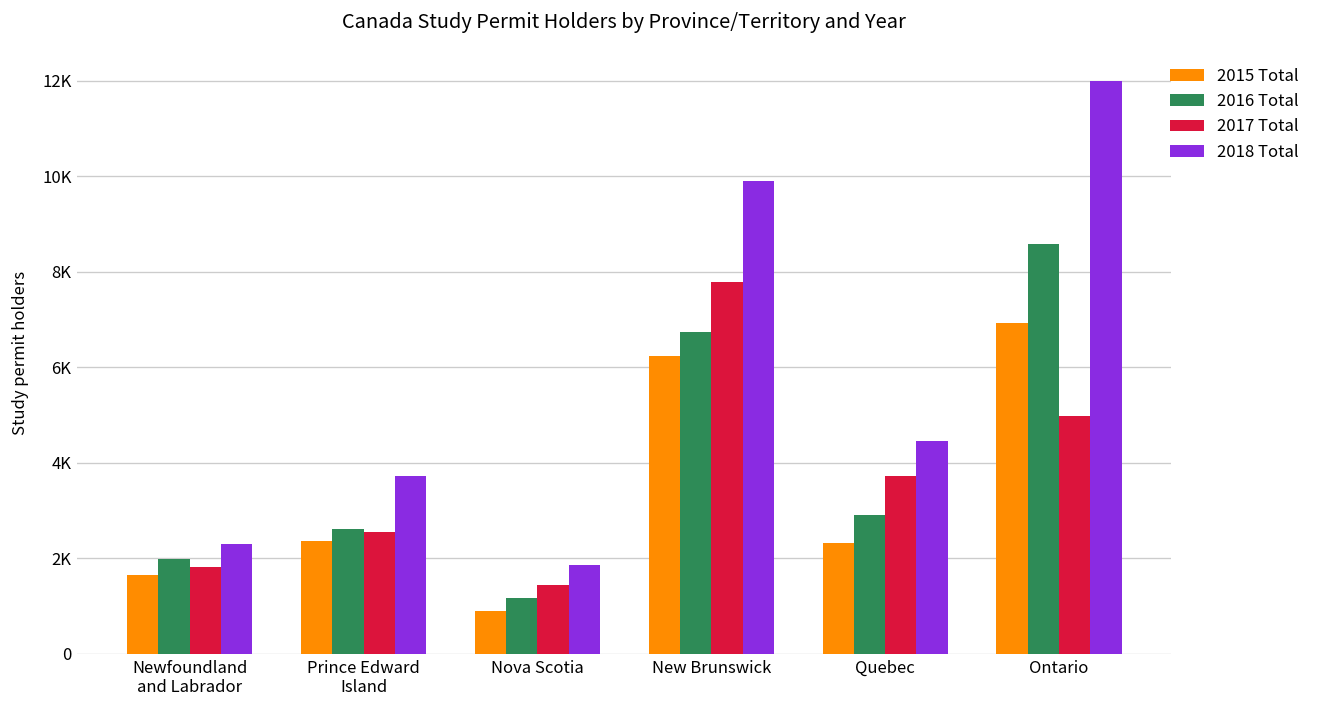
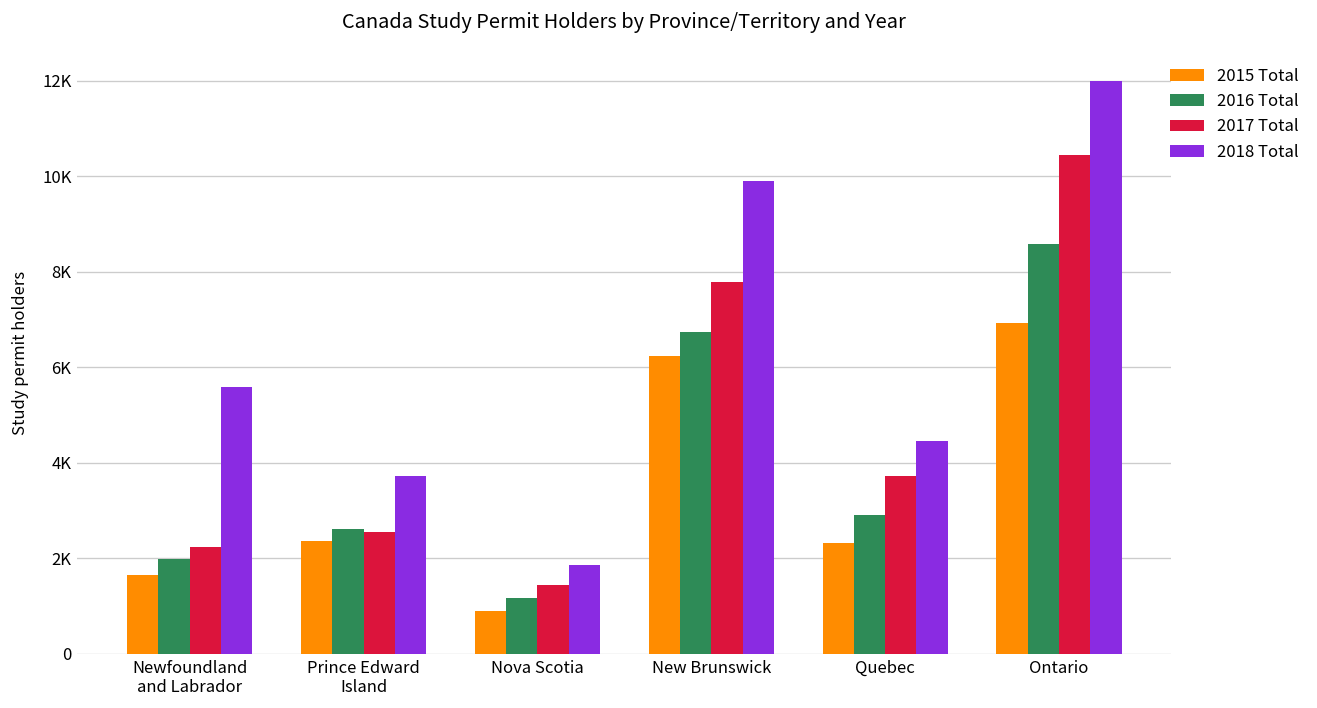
2017 Total, Newfoundland and Labrador: 1800 -> 2200
2018 Total, Newfoundland and Labrador: 2300 -> 5600
2017 Total, Ontario: 5000 -> 10500
